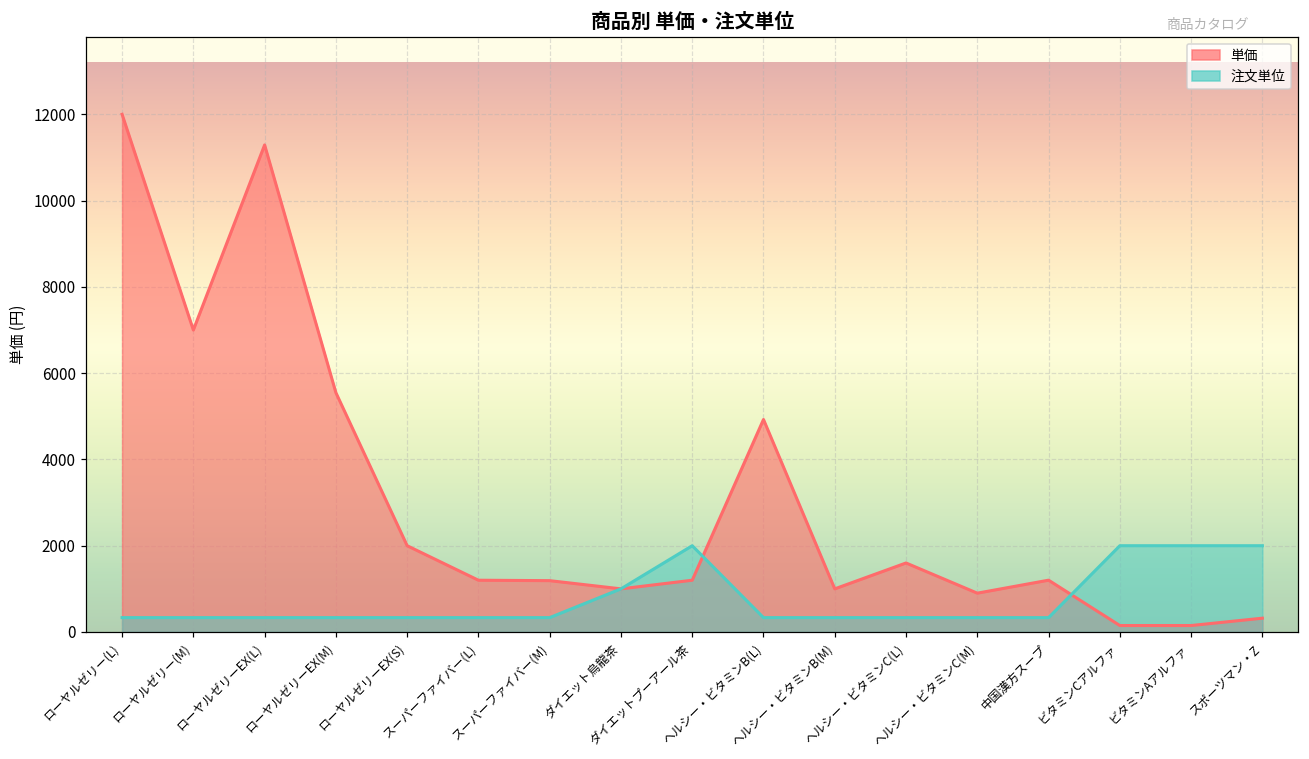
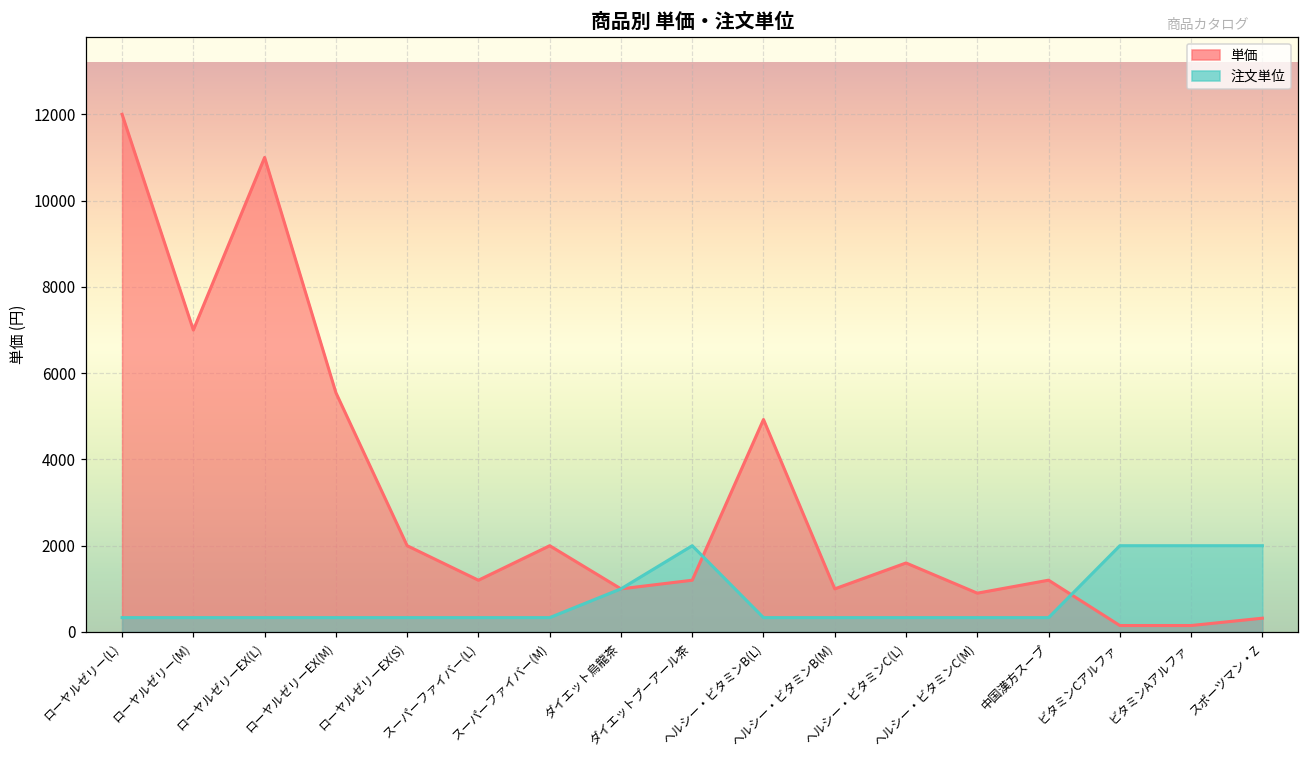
単価, ローヤルゼリーEX(L): 11300 -> 11000
単価, スーパーファイバー(M): 1200 -> 2000
